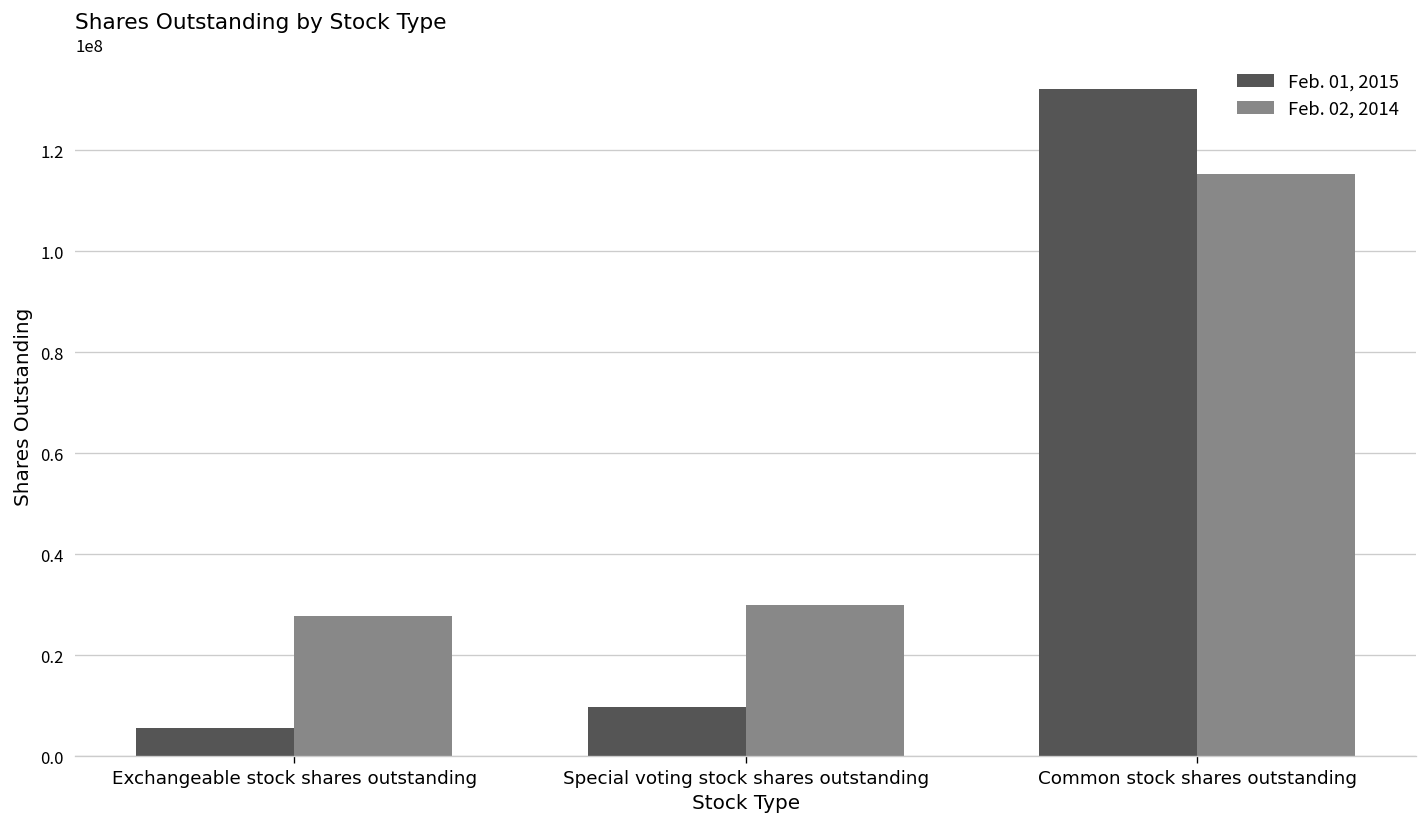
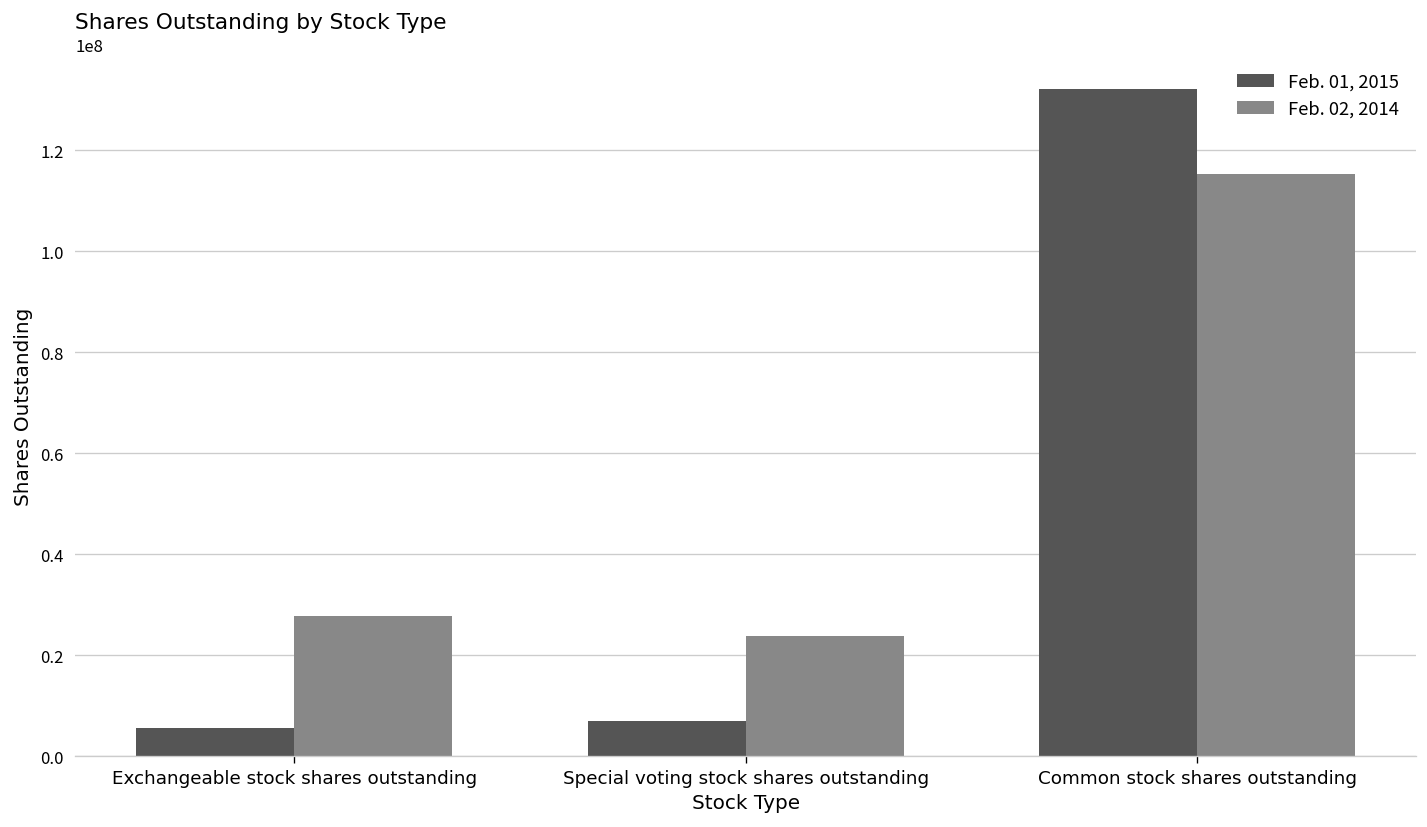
Feb. 01, 2015, Special voting stock shares outstanding: 10000000 -> 7000000
Feb. 02, 2014, Special voting stock shares outstanding: 30000000 -> 24000000
